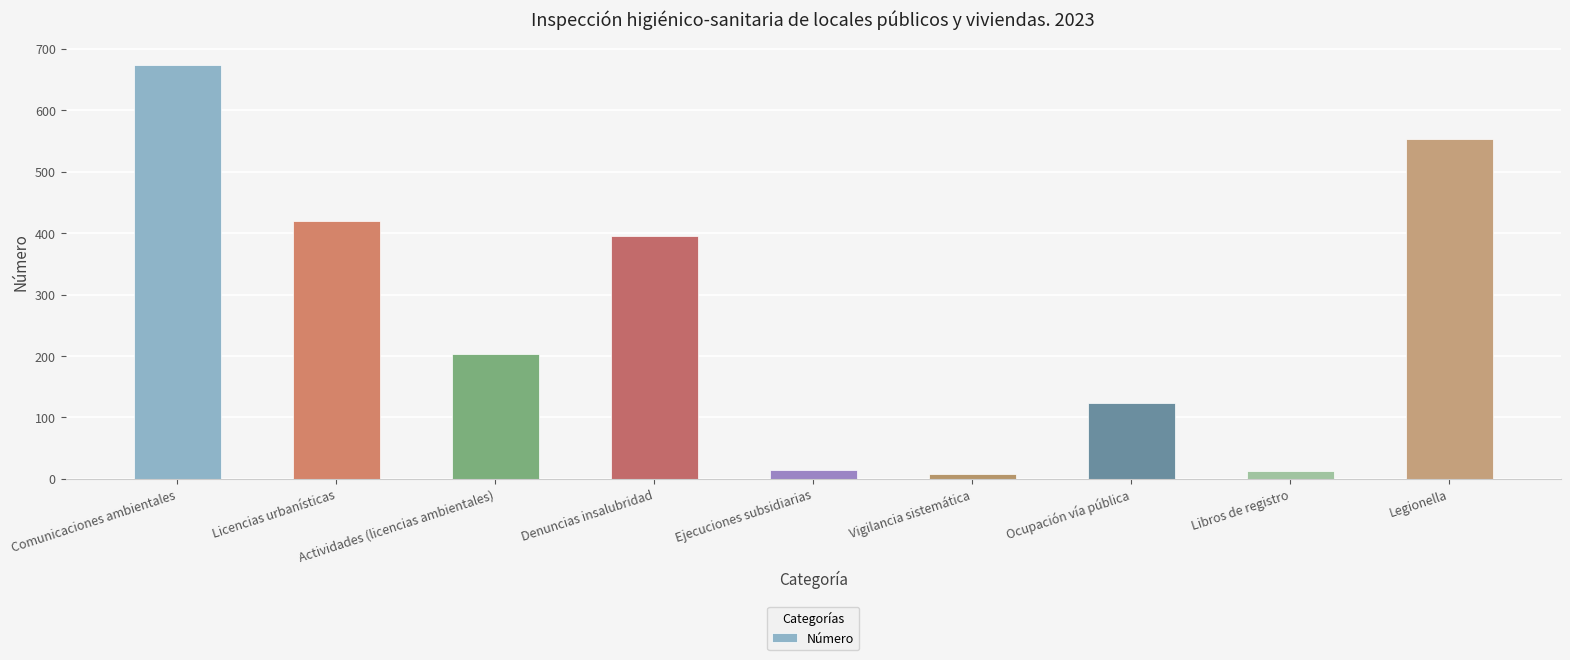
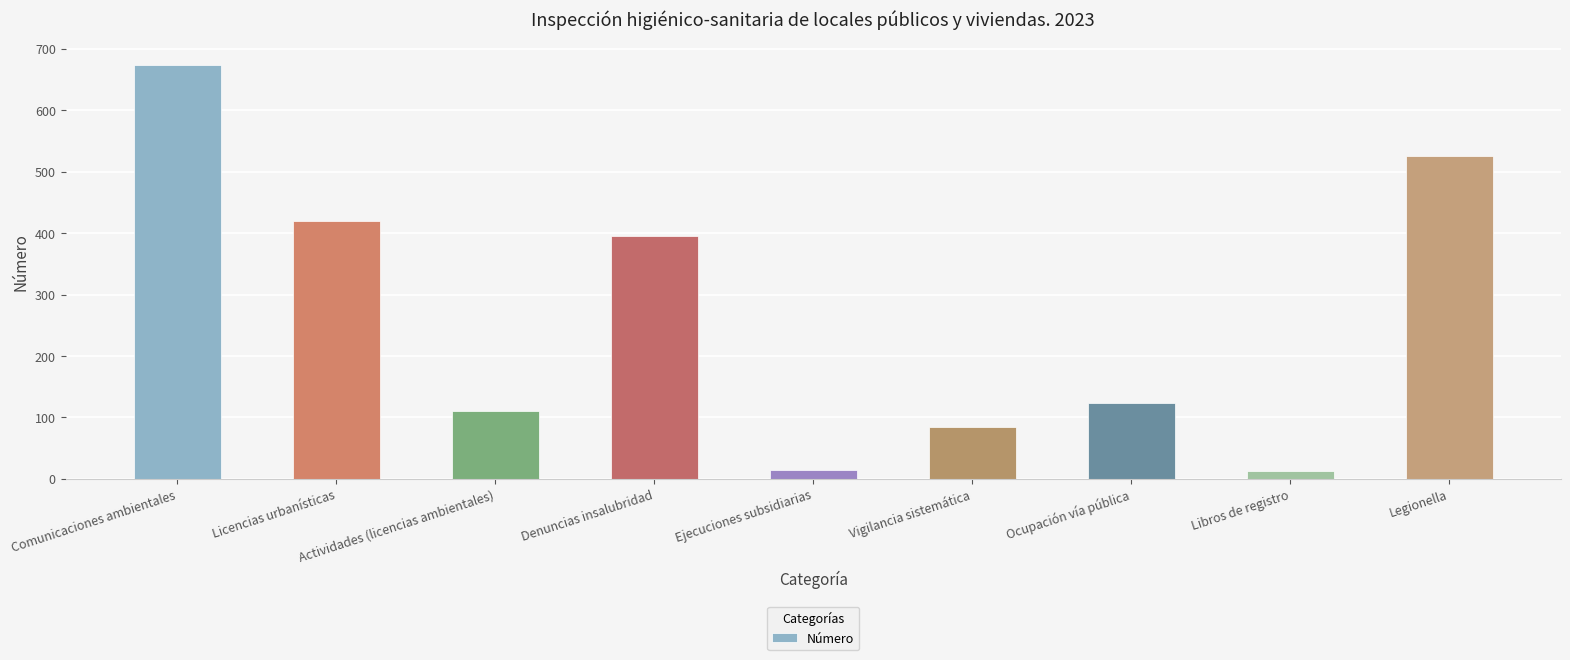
Actividades (licencias ambientales): 200 -> 110
Vigilancia sistemática: 10 -> 80
Legionella: 550 -> 530
